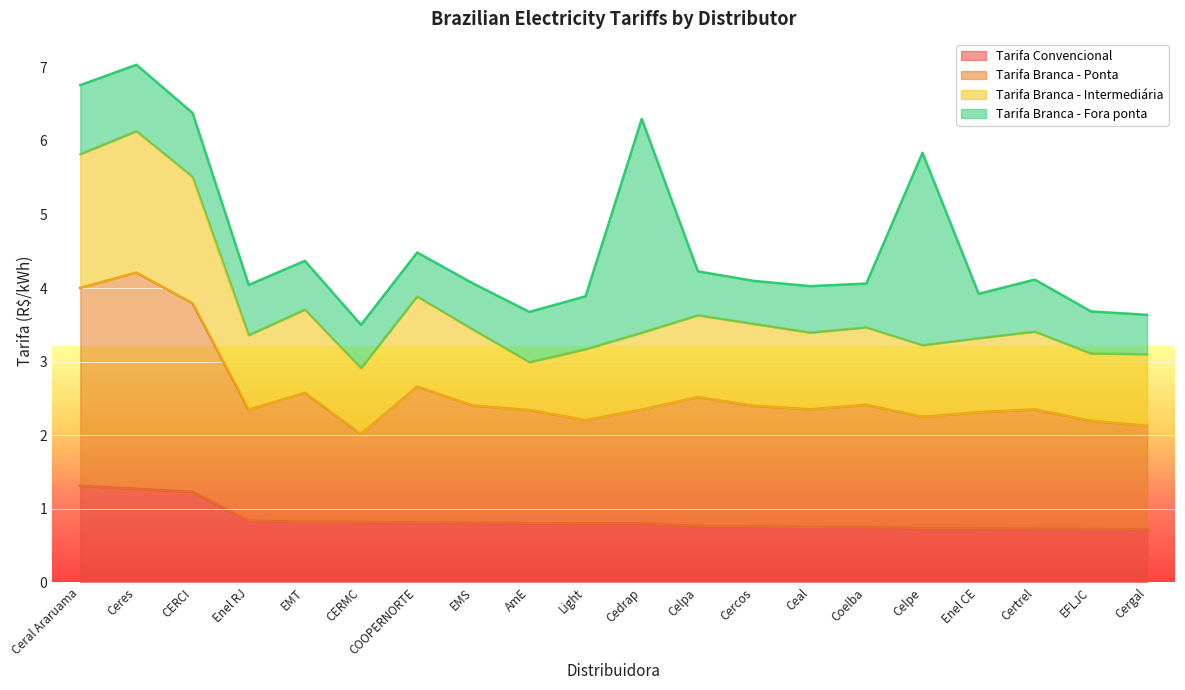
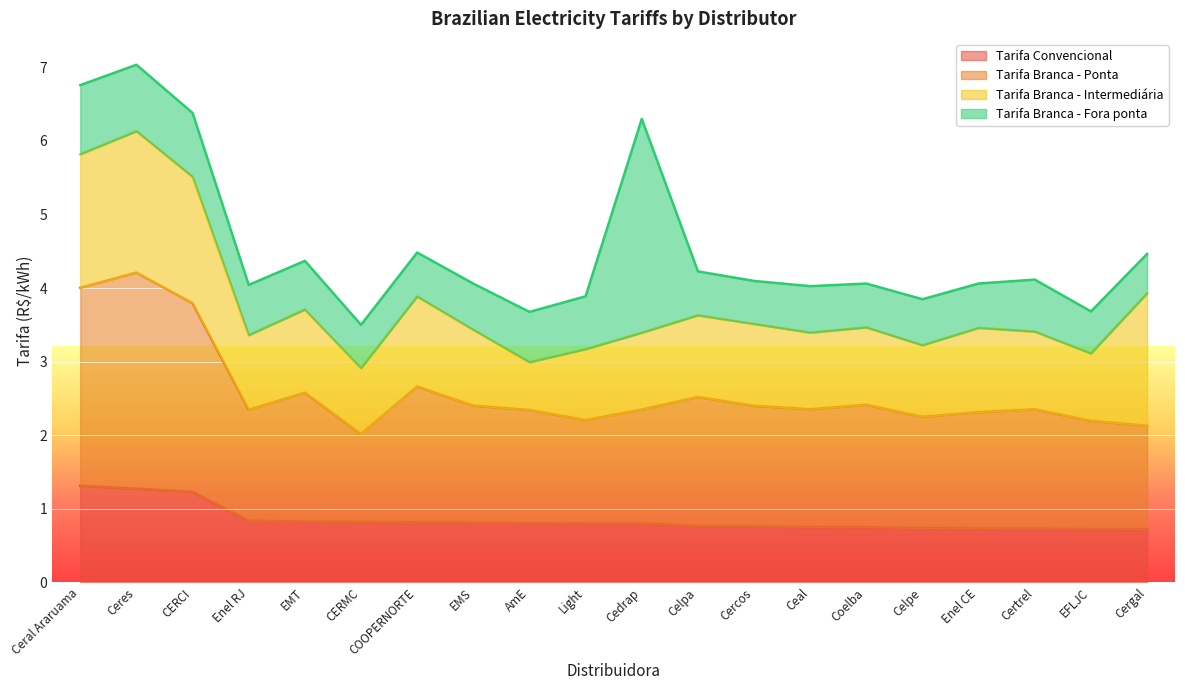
Tarifa Branca - Fora ponta, Celpe: 2.6 -> 0.6
Tarifa Branca - Intermediária, Enel CE: 1.0 -> 1.1
Tarifa Branca - Intermediária, Cergal: 1.0 -> 1.8
